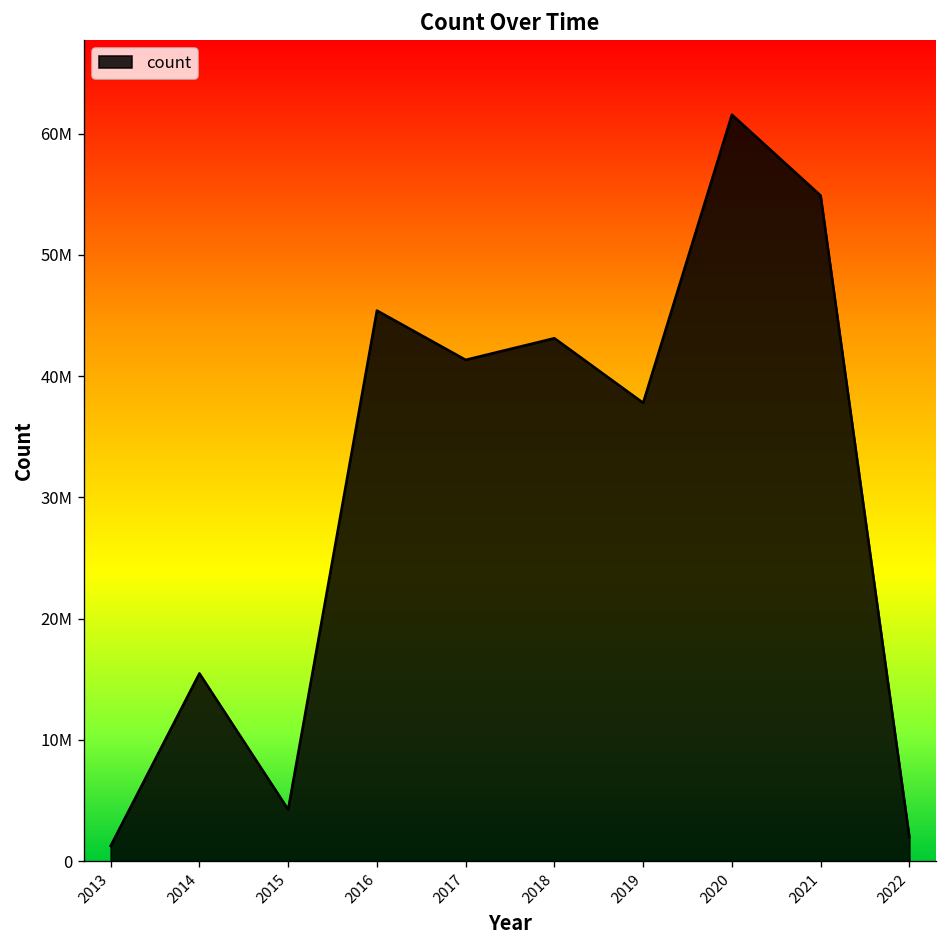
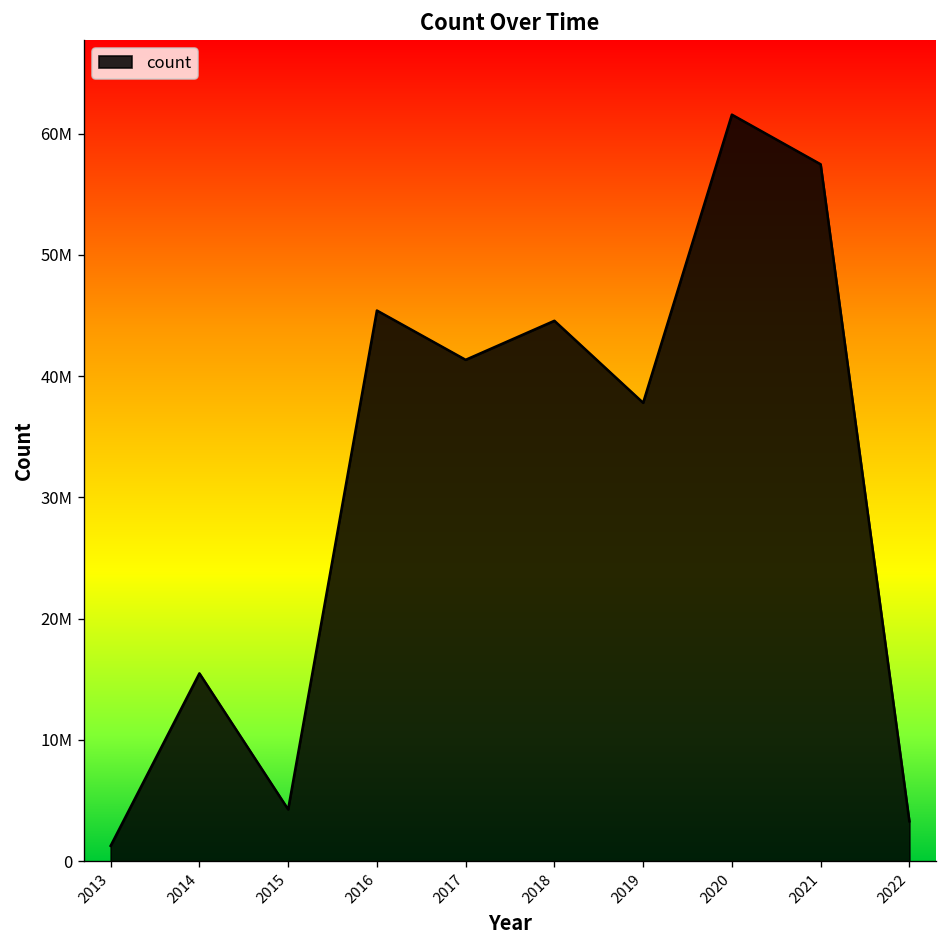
2018: 43100000 -> 44600000
2021: 54900000 -> 57500000
2022: 2000000 -> 3300000
